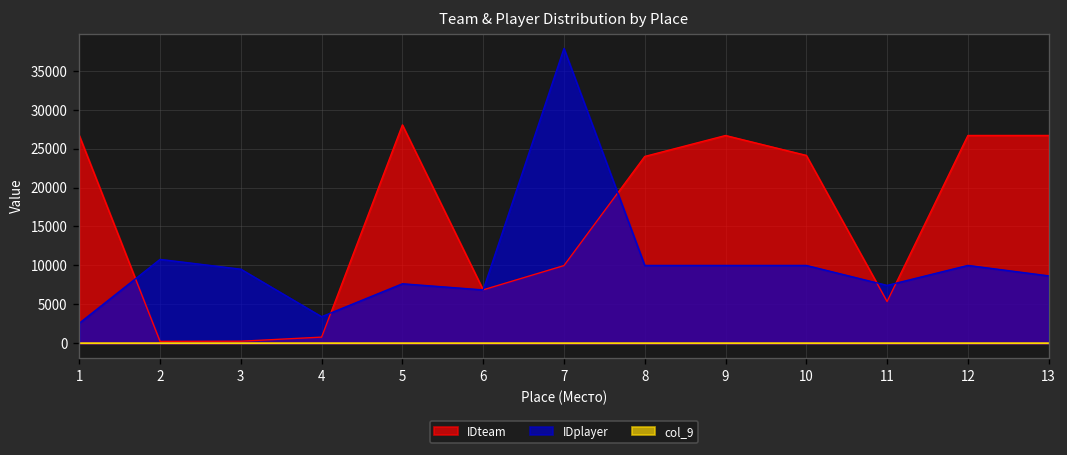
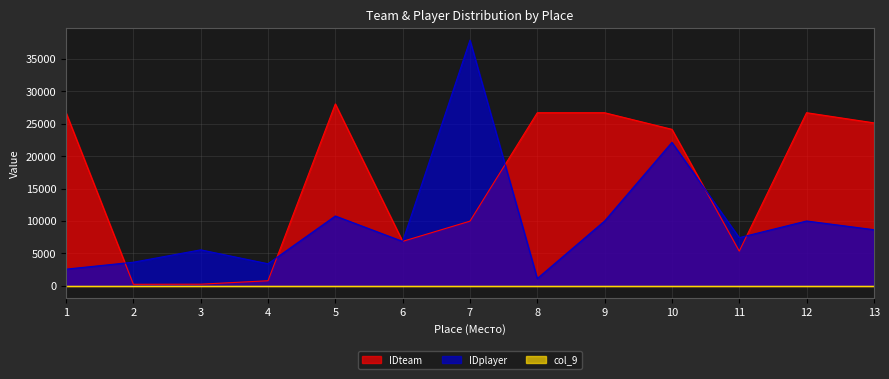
IDplayer, 2: 11000 -> 4000
IDplayer, 3: 10000 -> 6000
IDplayer, 5: 8000 -> 11000
IDteam, 8: 24000 -> 27000
IDplayer, 8: 10000 -> 1000
IDplayer, 10: 10000 -> 22000
IDteam, 13: 27000 -> 25000
